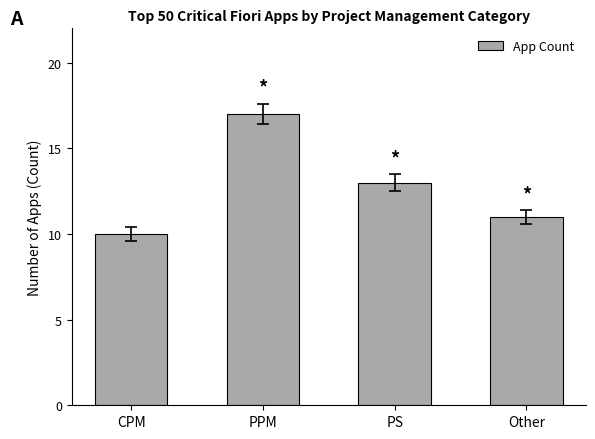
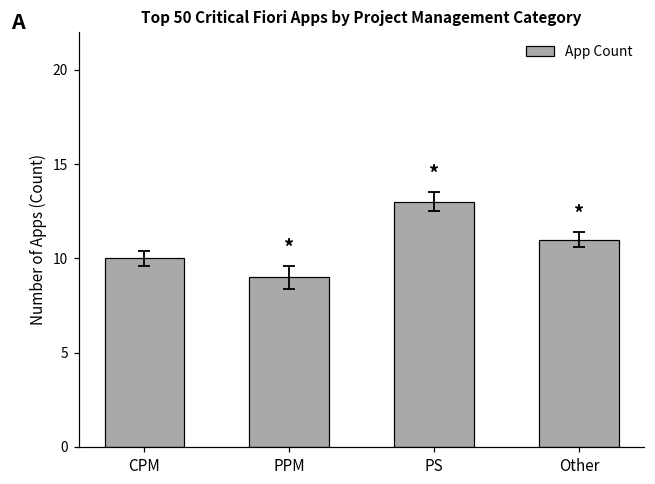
App Count, PPM: 17 -> 9
